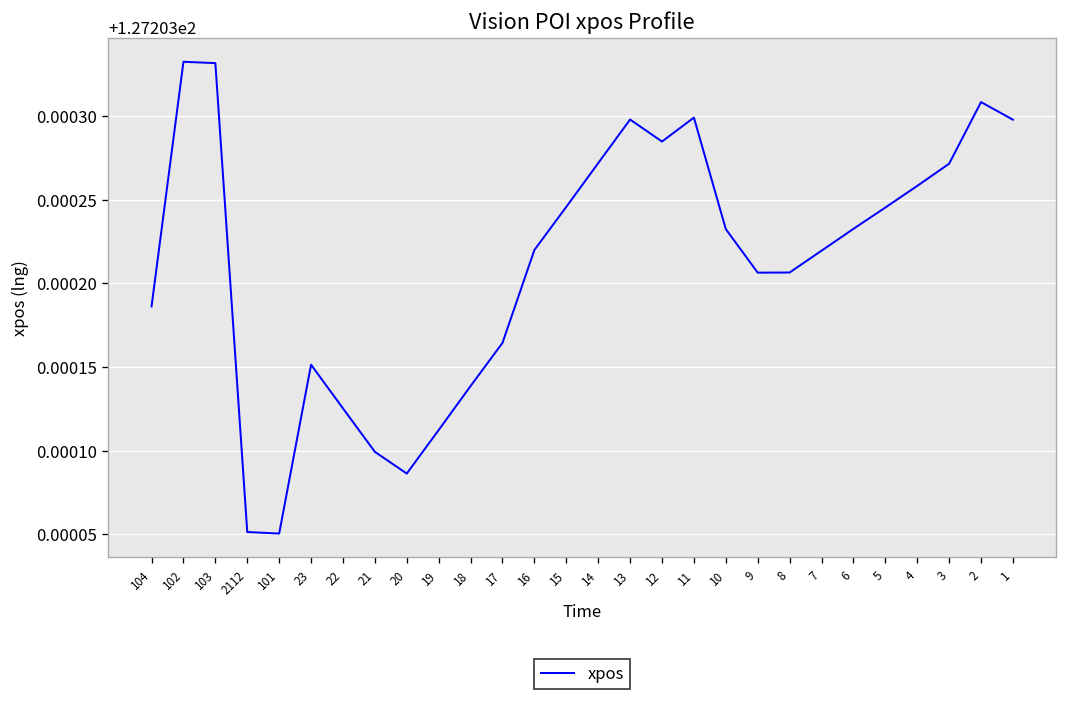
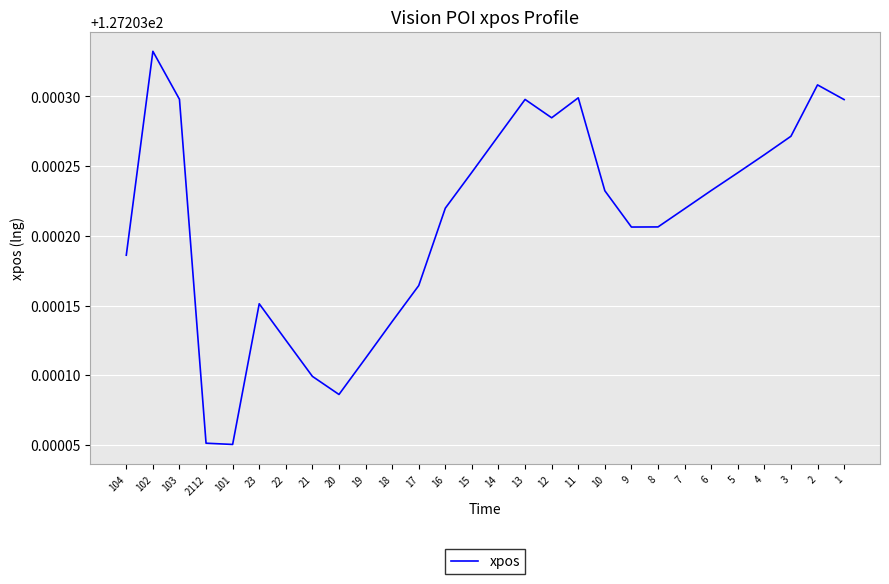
103: 127.203332 -> 127.203298
